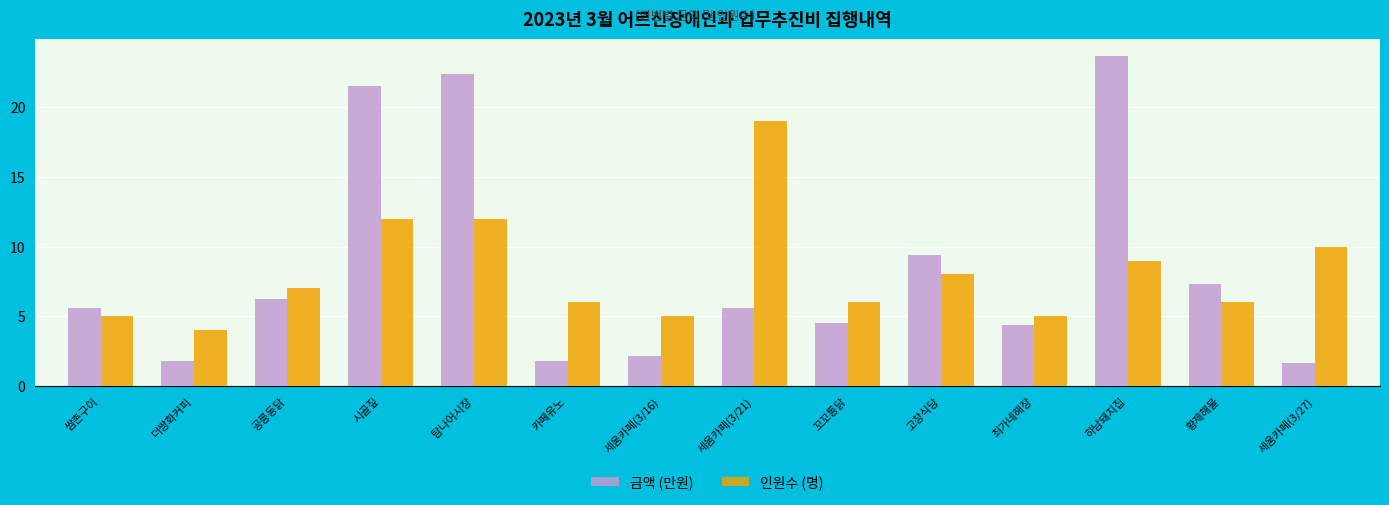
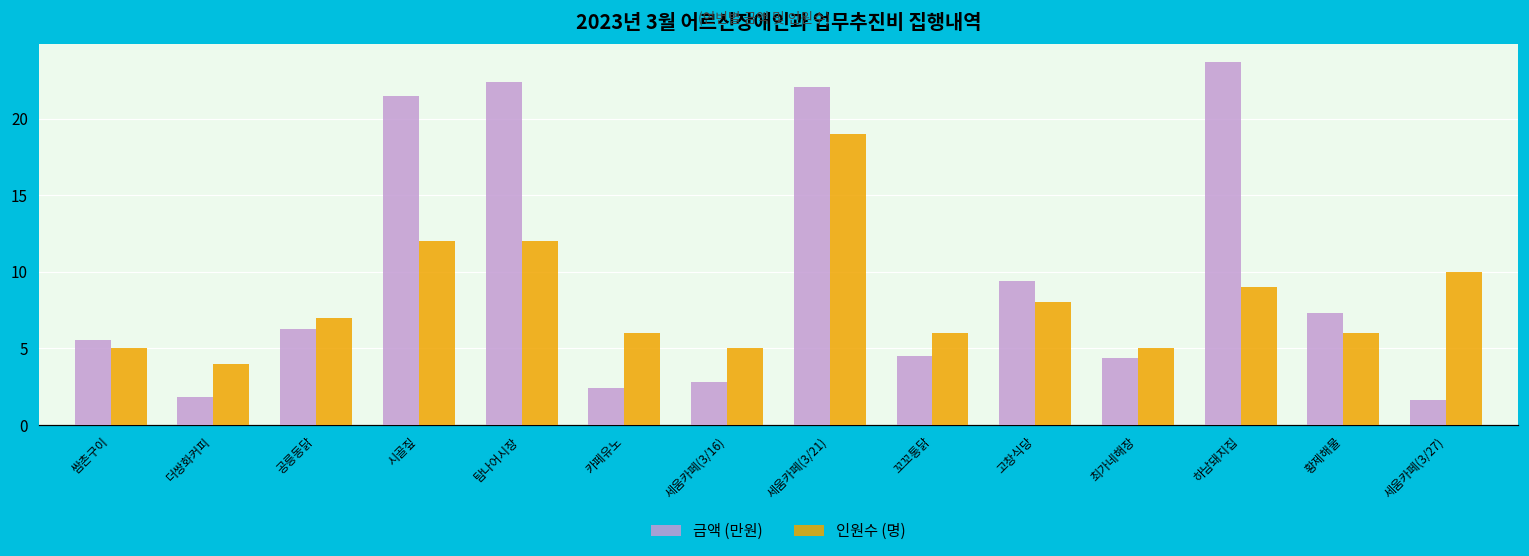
금액 (만원), 카페유노: 1.8 -> 2.4
금액 (만원), 세움카페(3/16): 2.2 -> 2.8
금액 (만원), 세움카페(3/21): 5.6 -> 22.1
